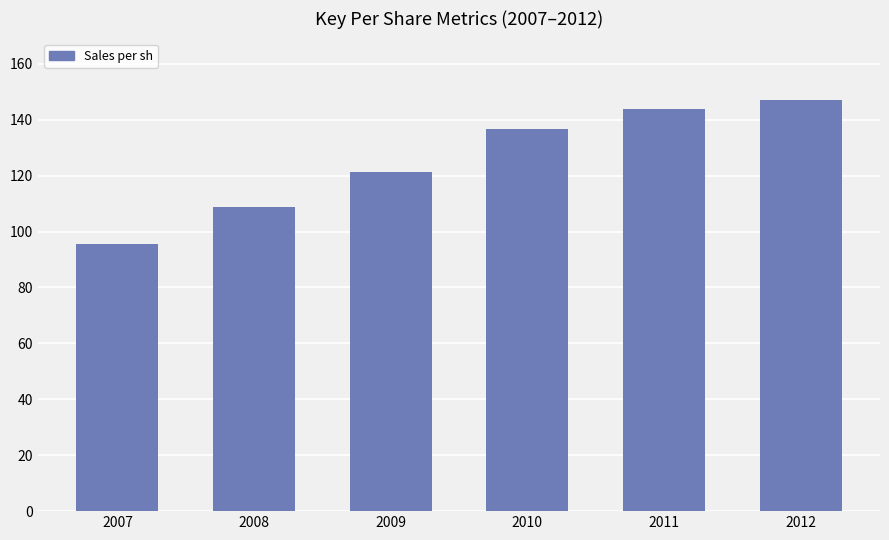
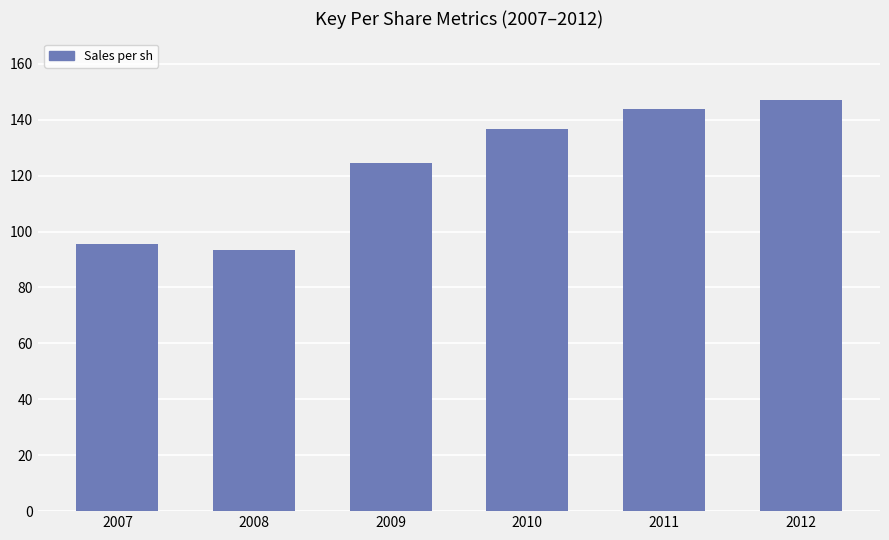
2008: 109 -> 93
2009: 121 -> 125
